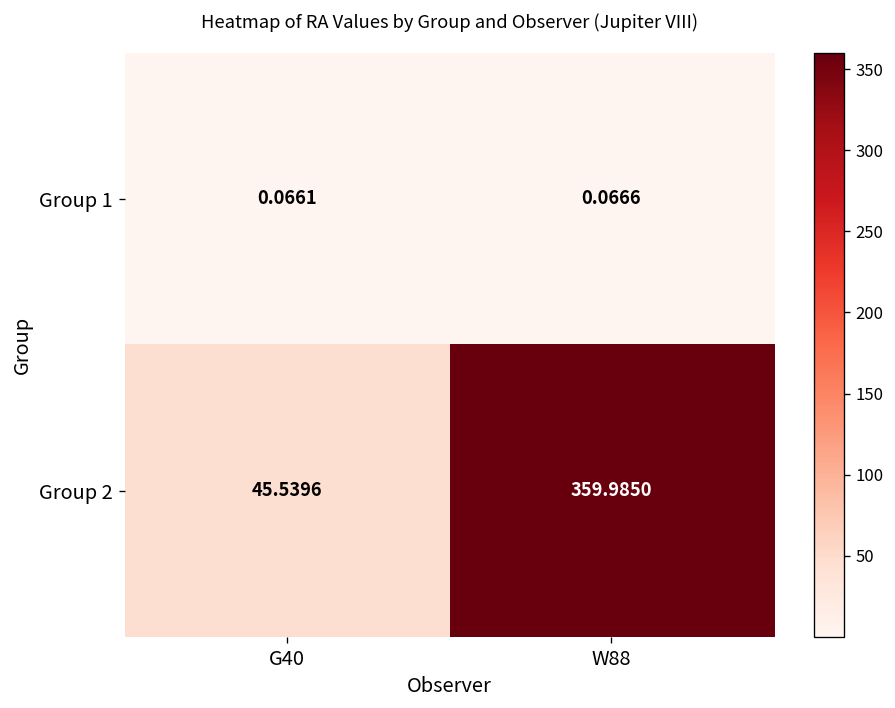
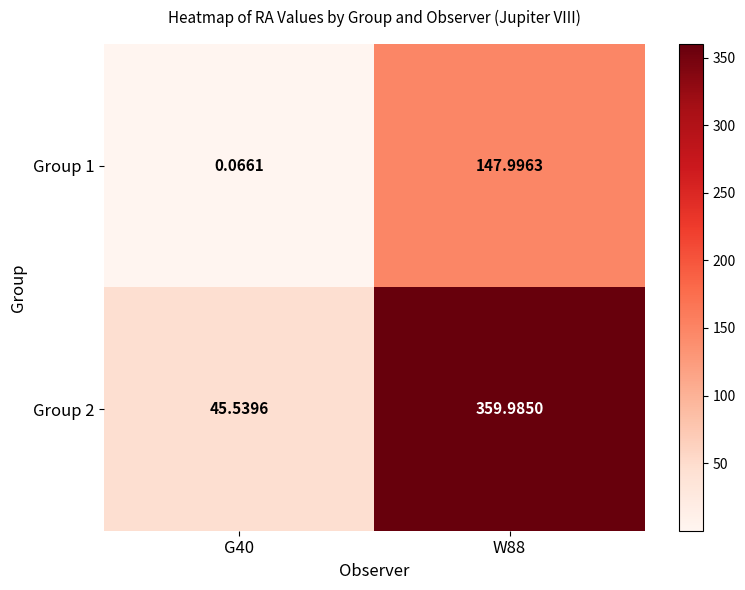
Group 1, W88: 0.0666 -> 147.9963
